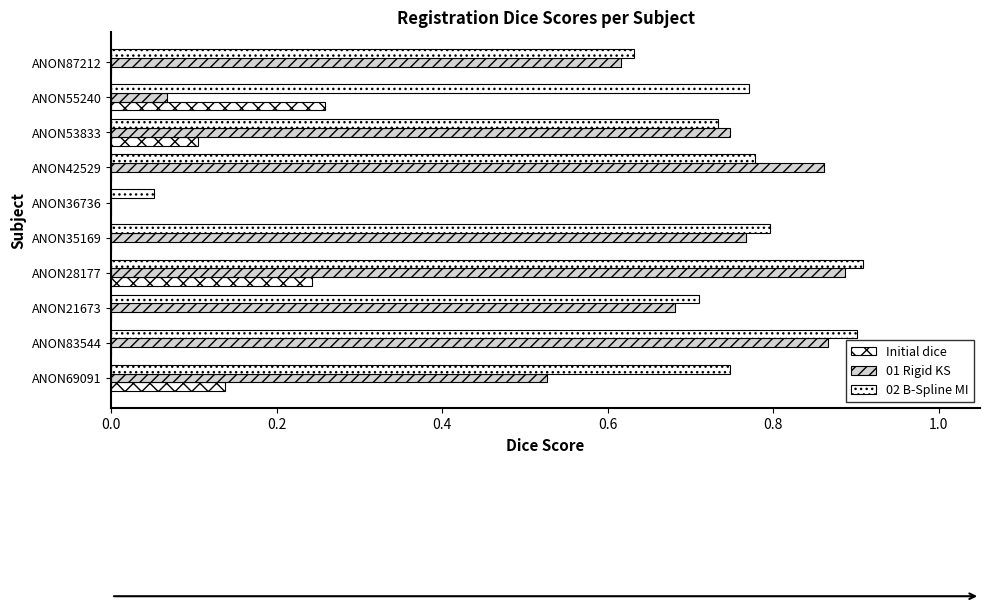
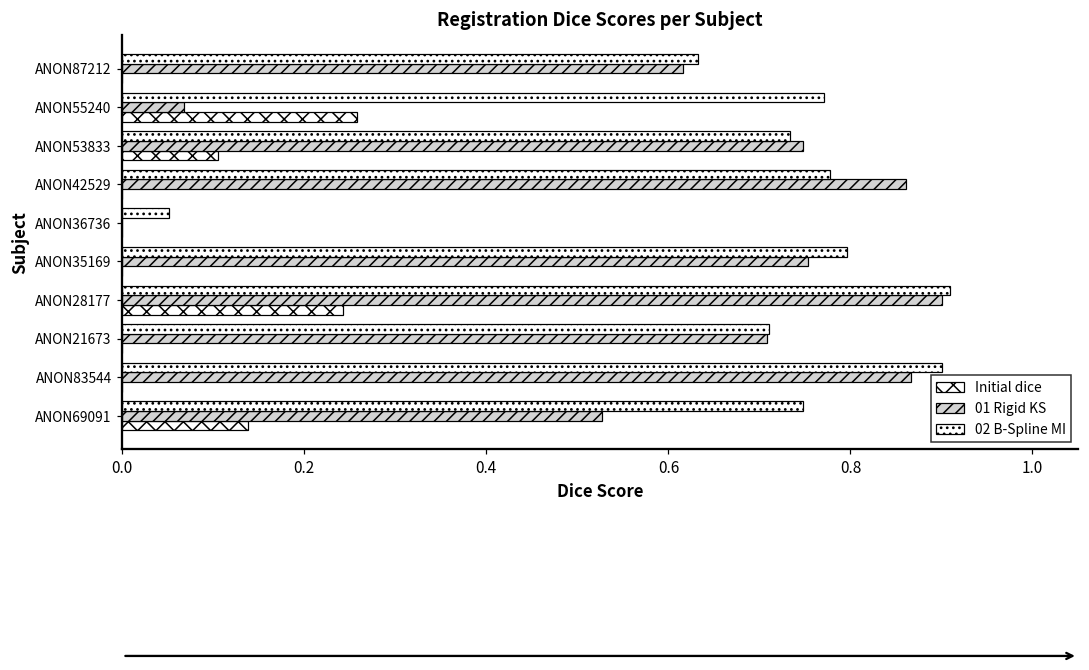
01 Rigid KS, ANON35169: 0.77 -> 0.75
01 Rigid KS, ANON28177: 0.89 -> 0.90
01 Rigid KS, ANON21673: 0.68 -> 0.71
